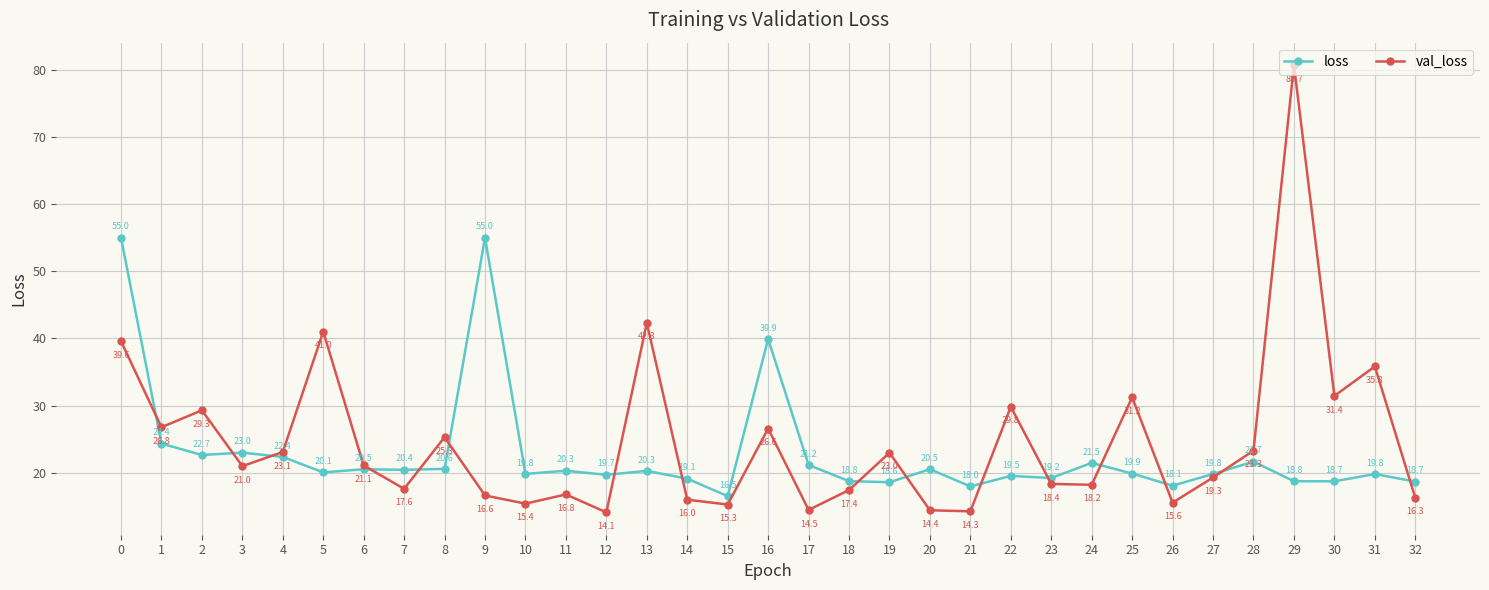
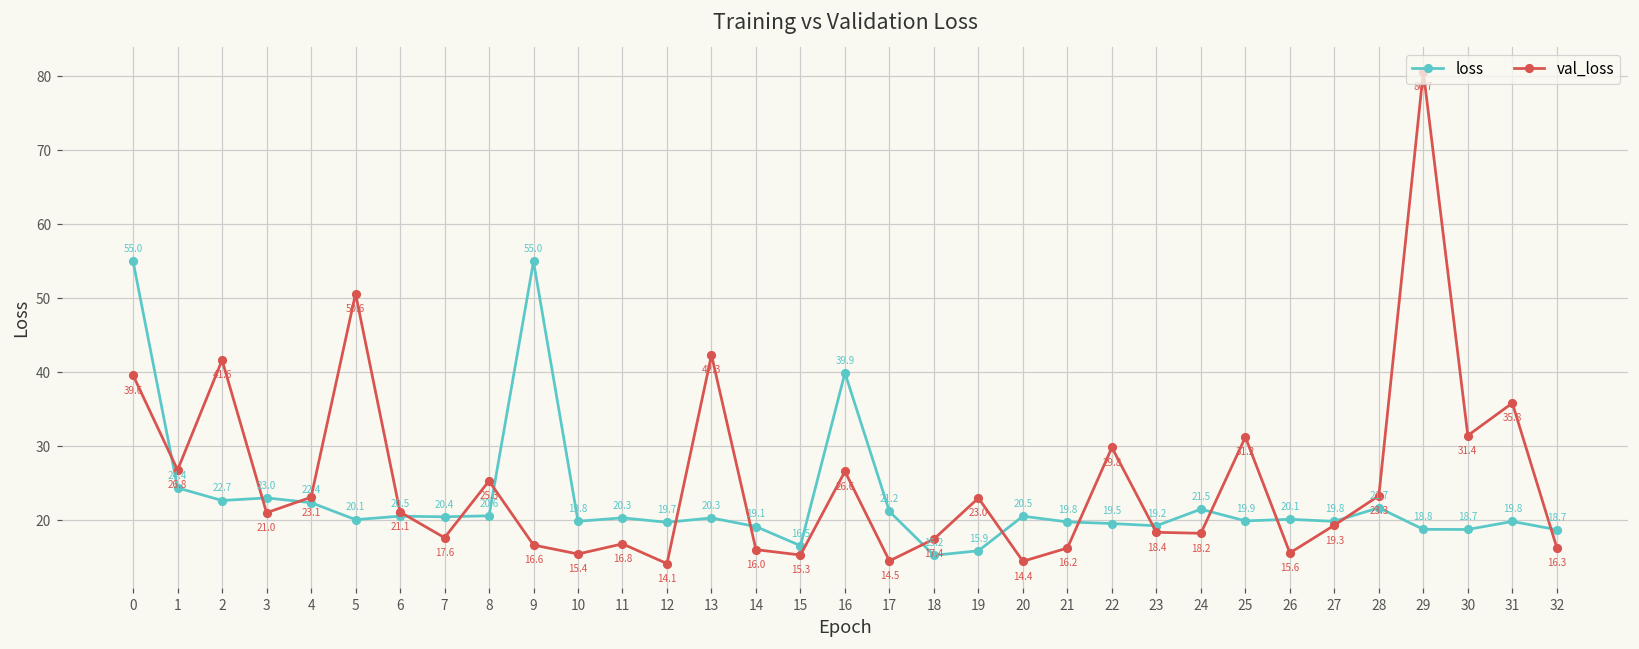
val_loss, 2: 29.3 -> 41.6
val_loss, 5: 41.0 -> 50.6
loss, 18: 18.8 -> 15.2
loss, 19: 18.6 -> 15.9
loss, 21: 18.0 -> 19.8
val_loss, 21: 14.3 -> 16.2
loss, 26: 18.1 -> 20.1
